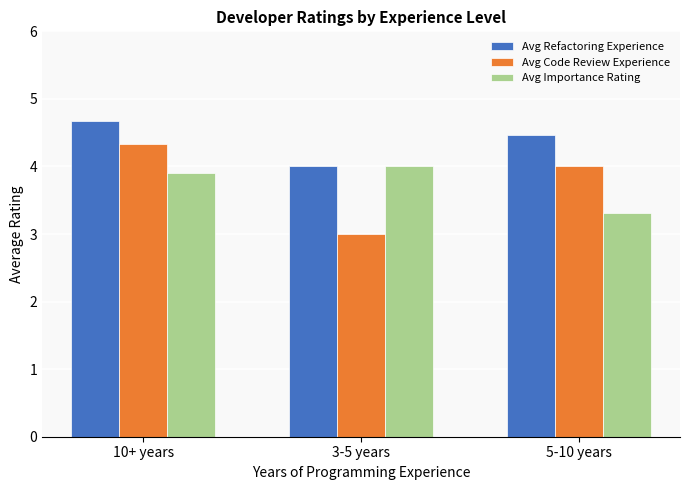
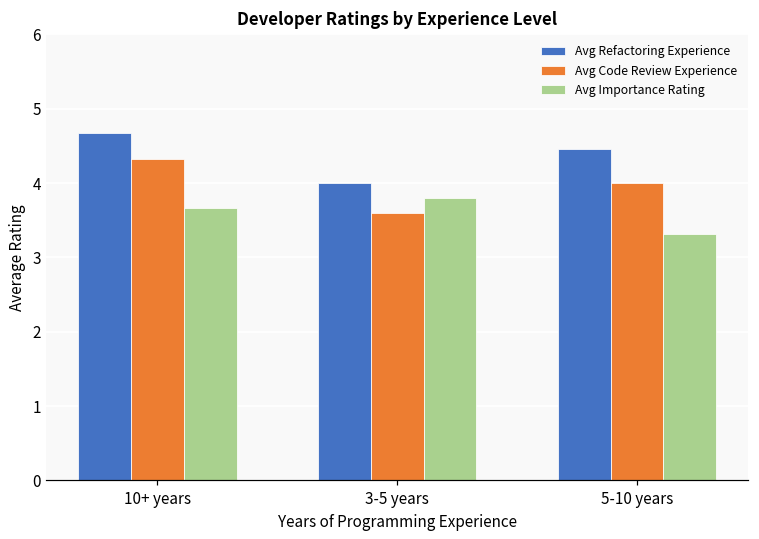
Avg Importance Rating, 10+ years: 3.9 -> 3.7
Avg Code Review Experience, 3-5 years: 3.0 -> 3.6
Avg Importance Rating, 3-5 years: 4.0 -> 3.8
